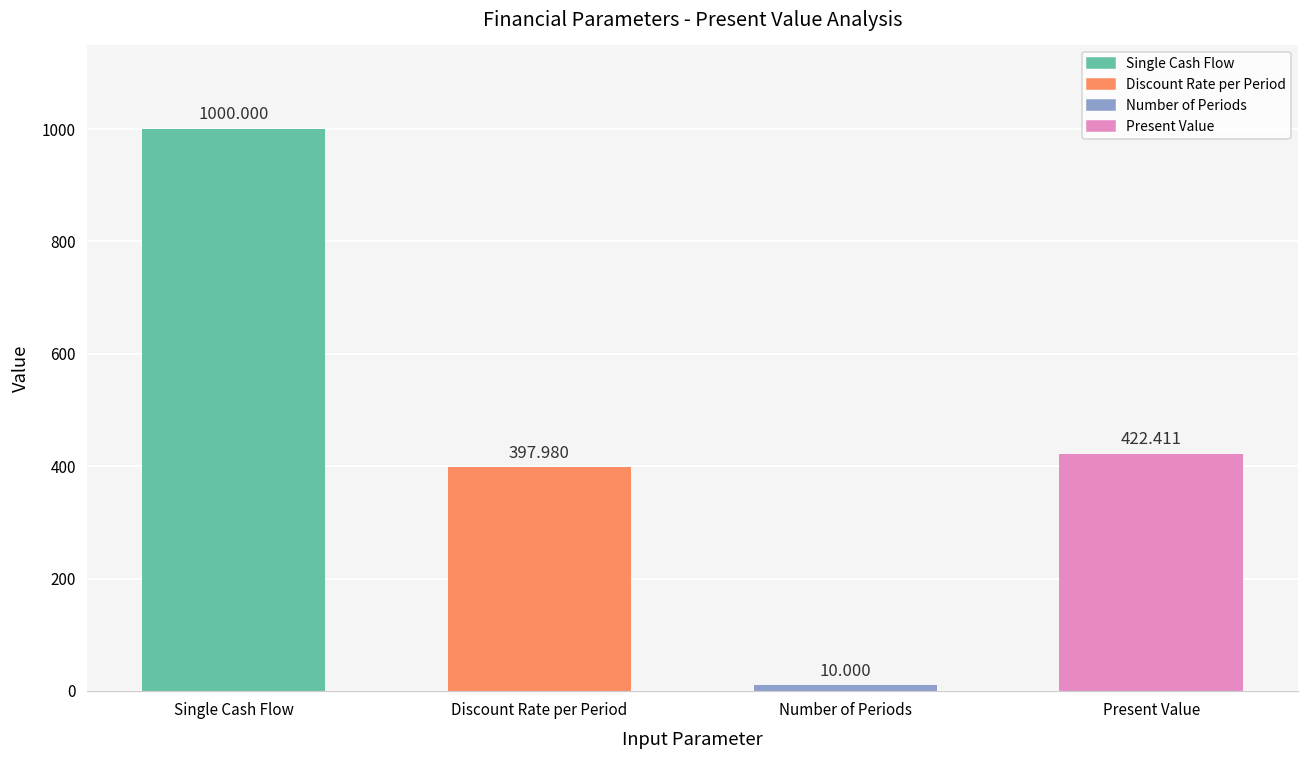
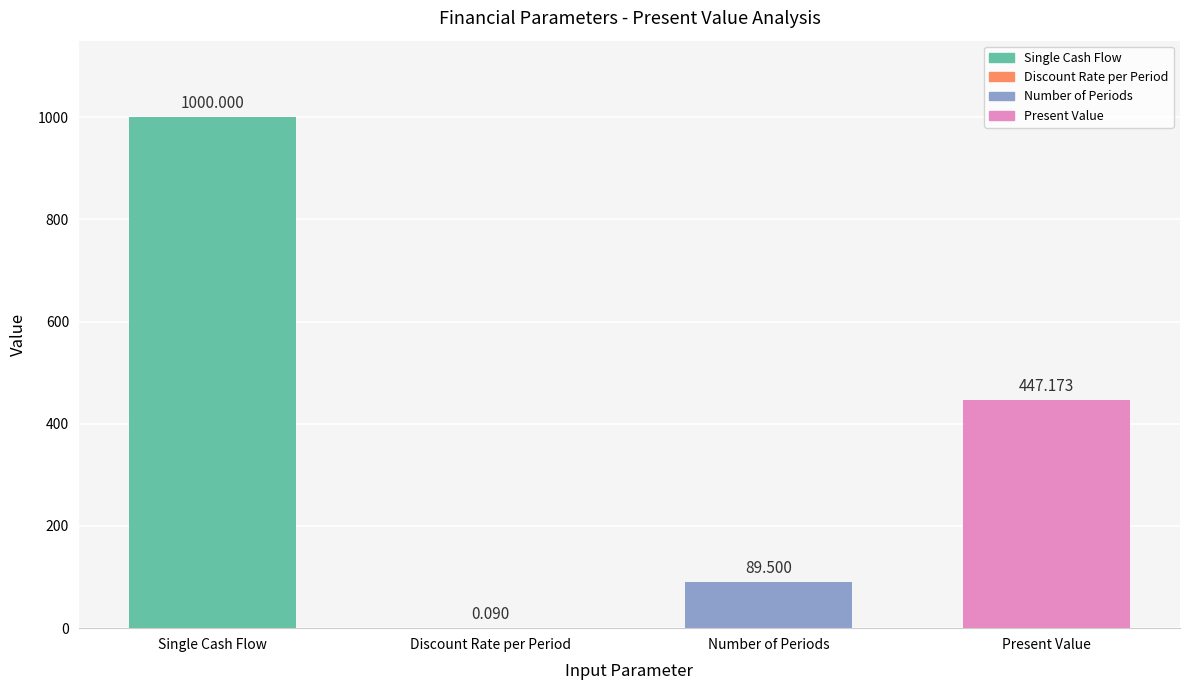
Discount Rate per Period: 397.980 -> 0.090
Number of Periods: 10.000 -> 89.500
Present Value: 422.411 -> 447.173
